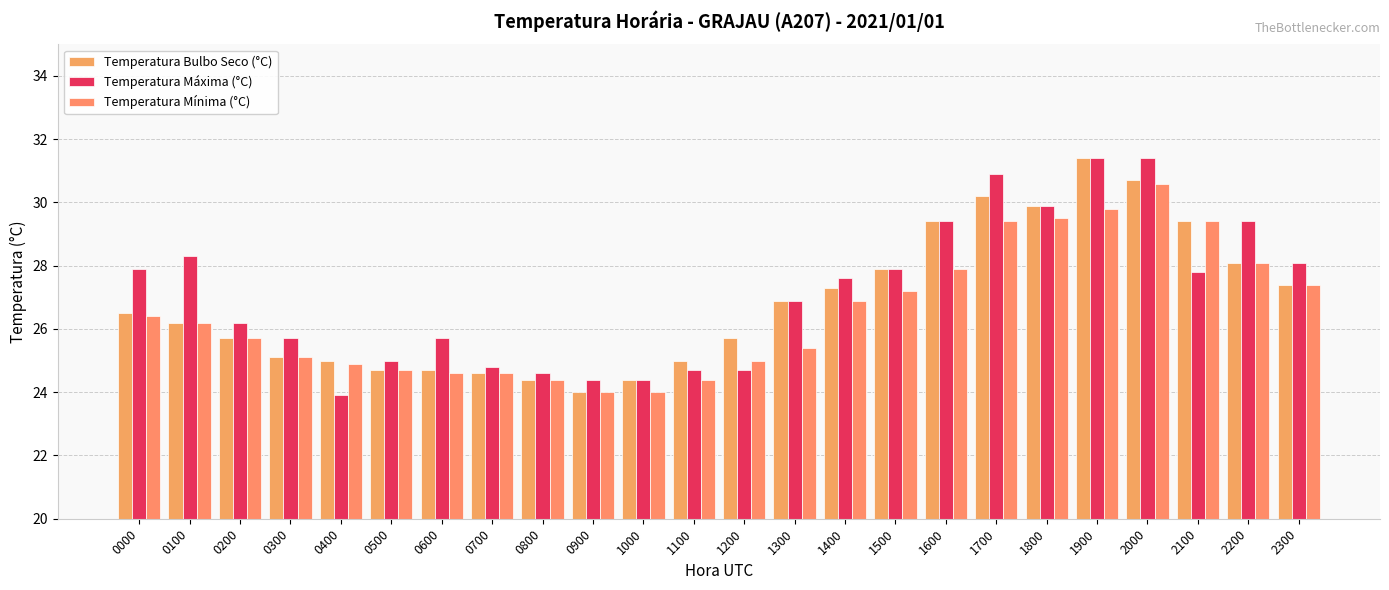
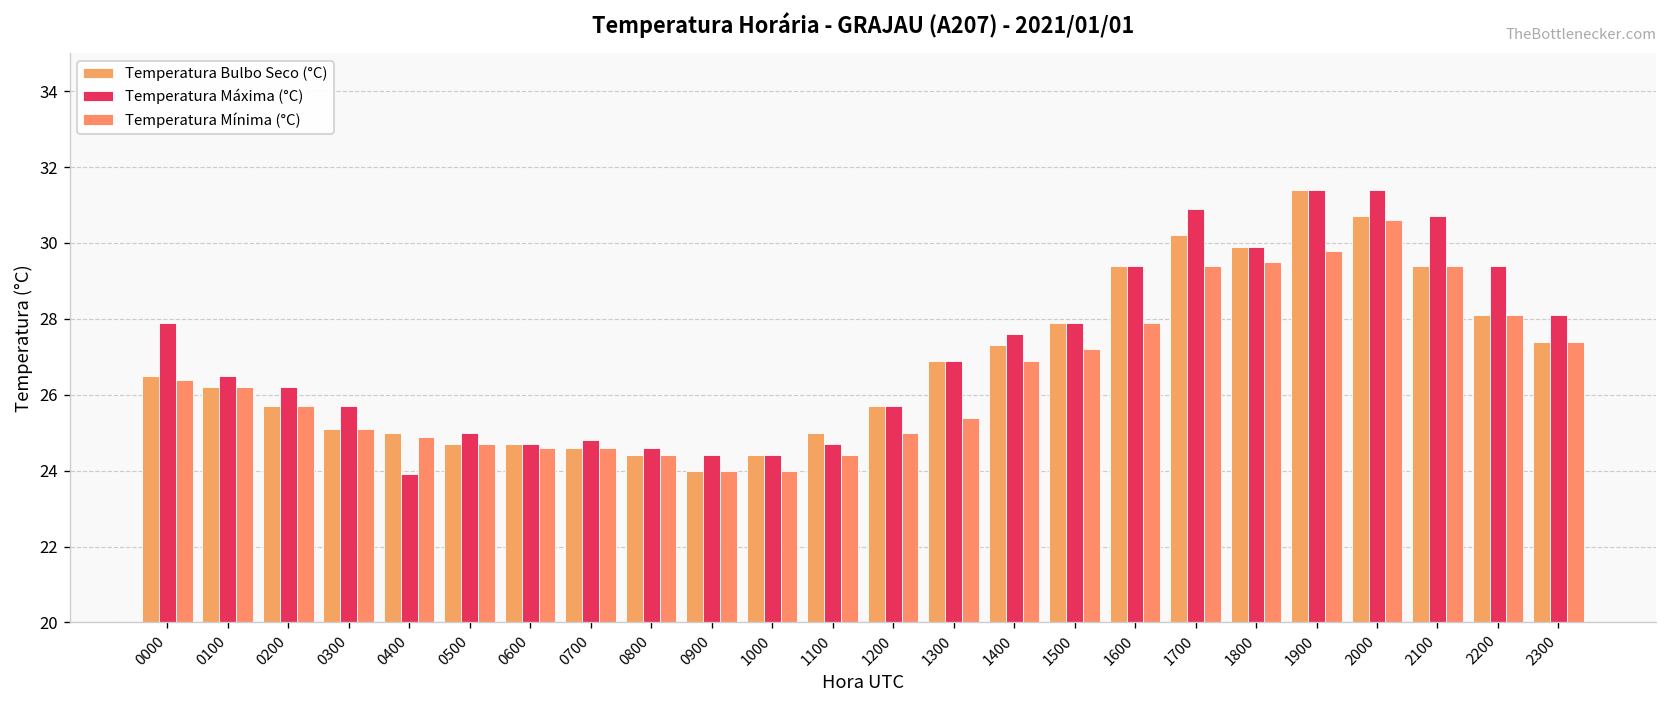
Temperatura Máxima (°C), 0100: 28.3 -> 26.5
Temperatura Máxima (°C), 0600: 25.7 -> 24.7
Temperatura Máxima (°C), 1200: 24.7 -> 25.7
Temperatura Máxima (°C), 2100: 27.8 -> 30.7
